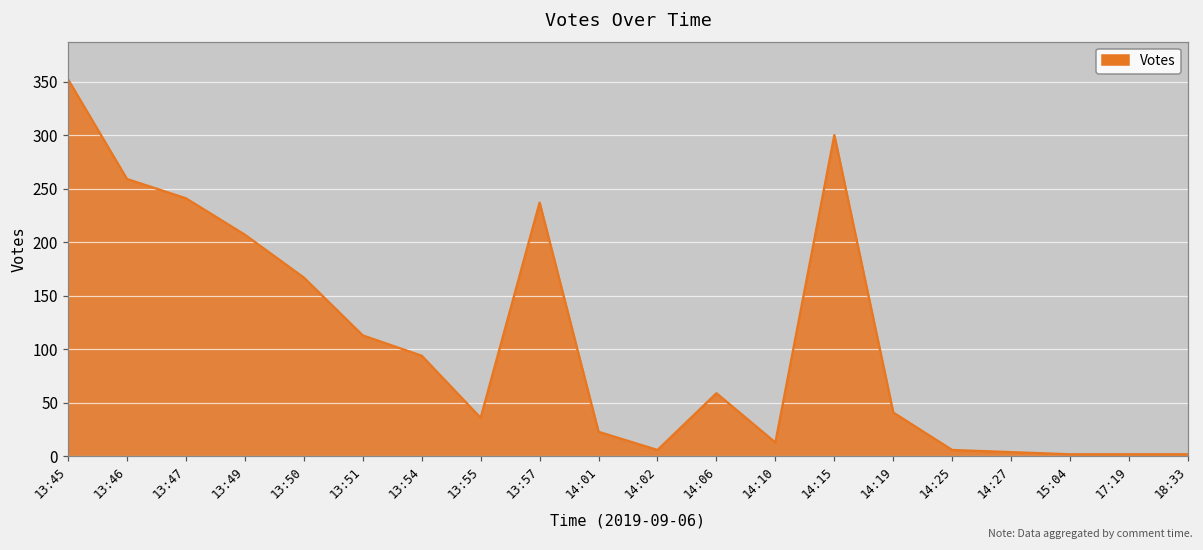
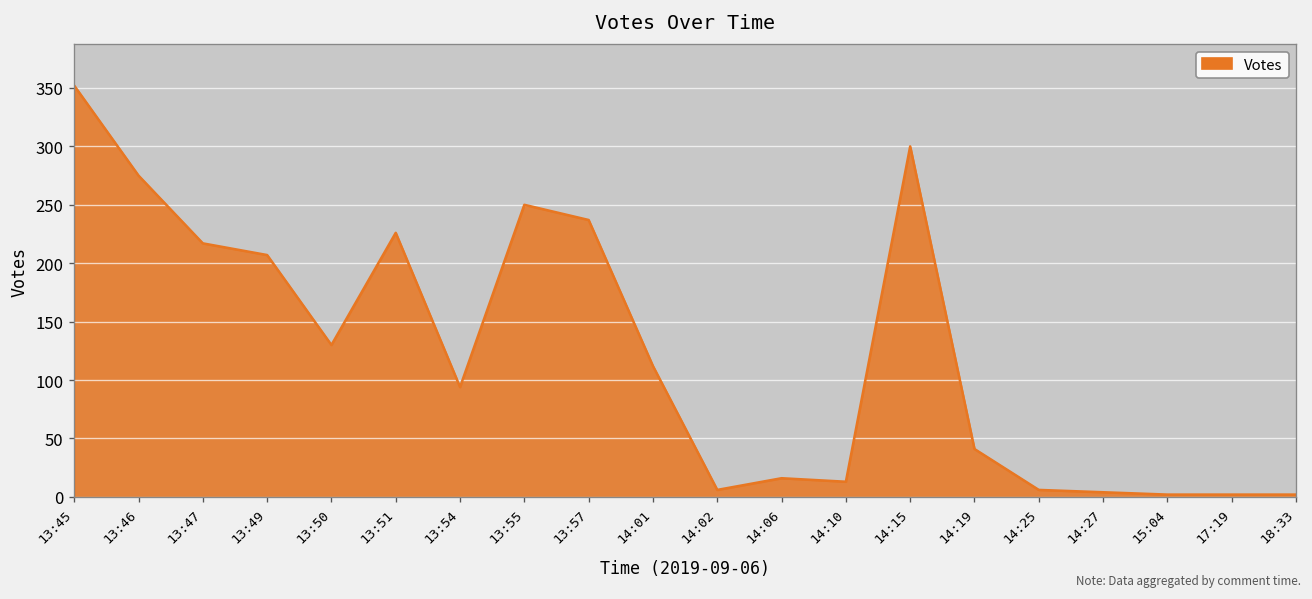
13:46: 260 -> 280
13:47: 240 -> 220
13:50: 170 -> 130
13:51: 110 -> 230
13:55: 40 -> 250
14:01: 20 -> 110
14:06: 60 -> 20
